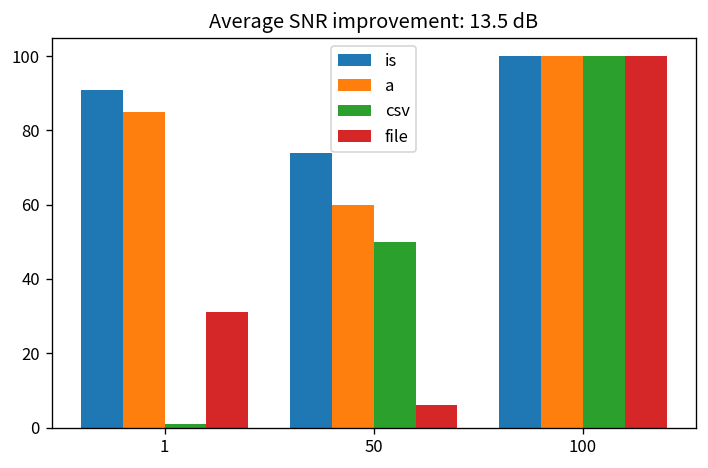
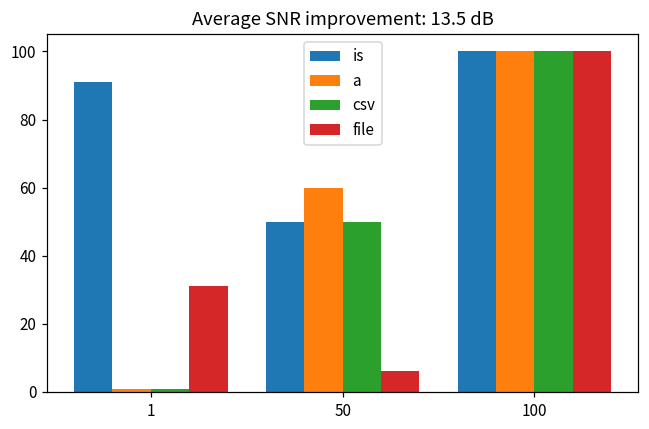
a, 1: 85 -> 1
is, 50: 74 -> 50
